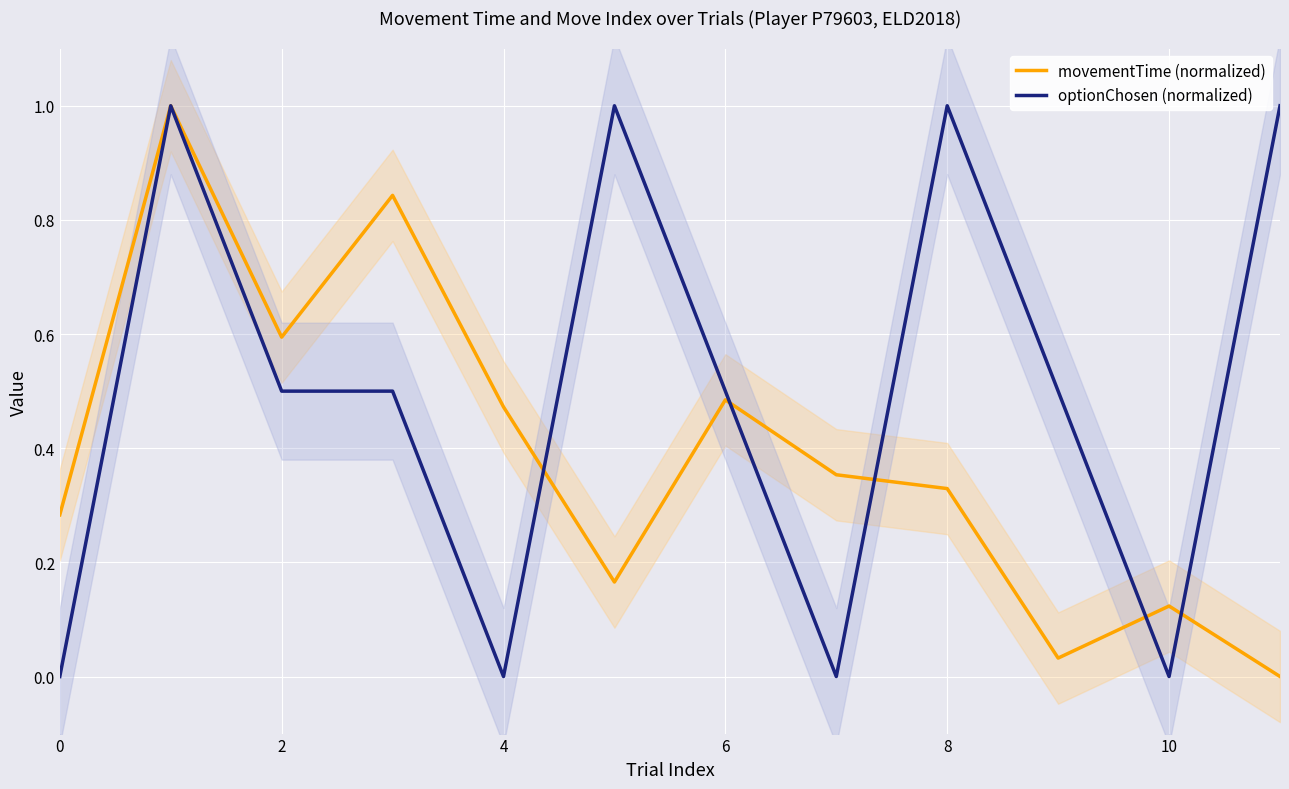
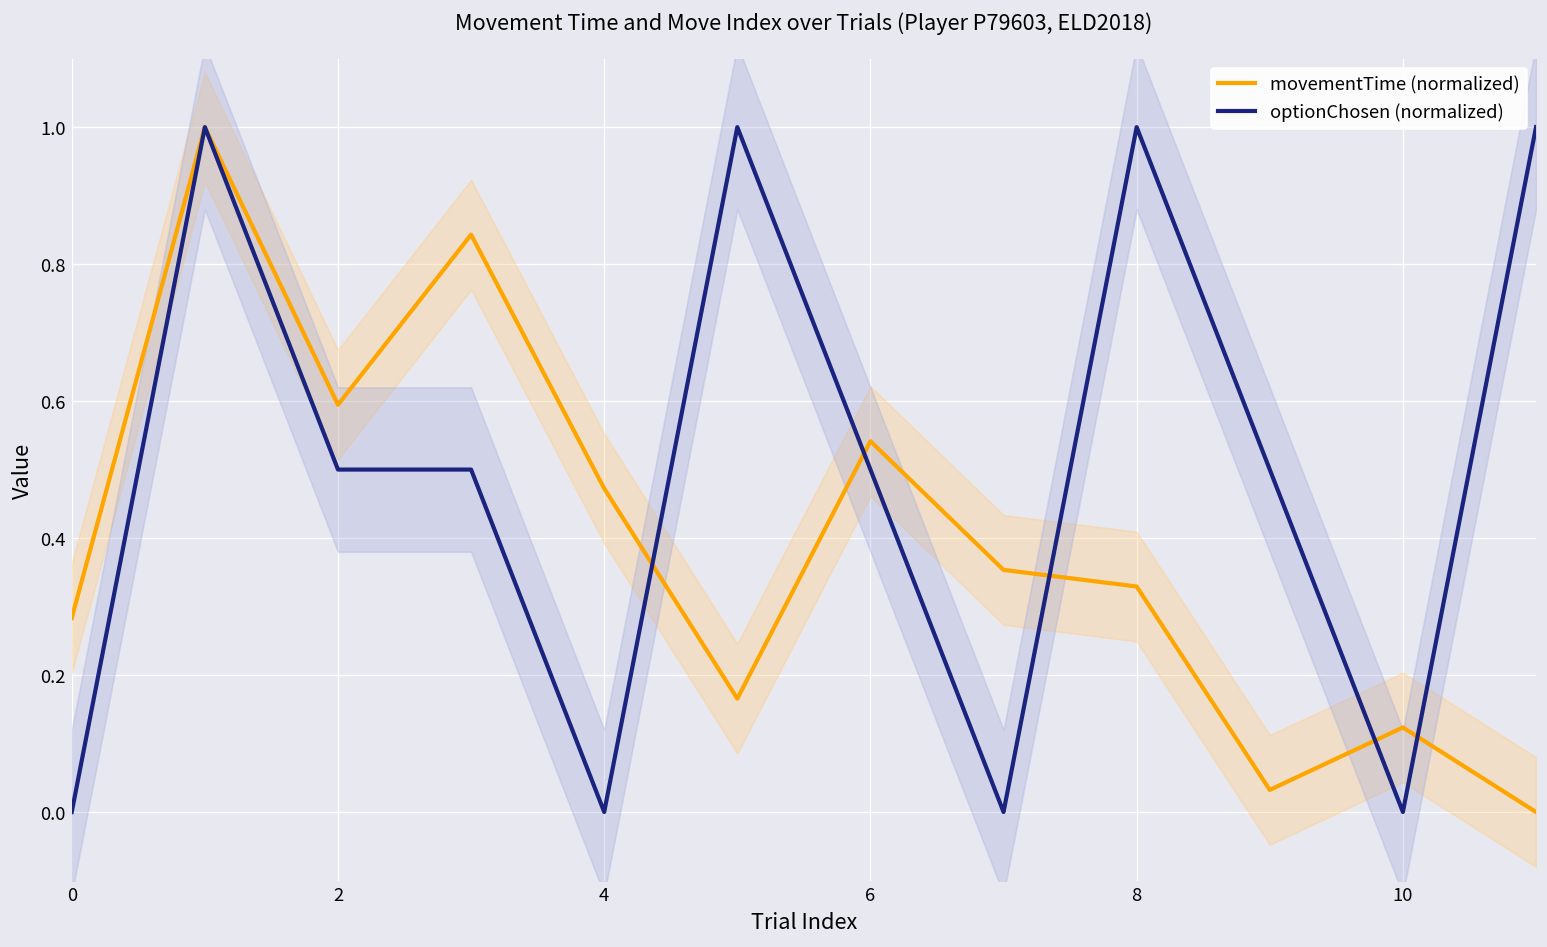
movementTime (normalized), 6: 0.48 -> 0.54
